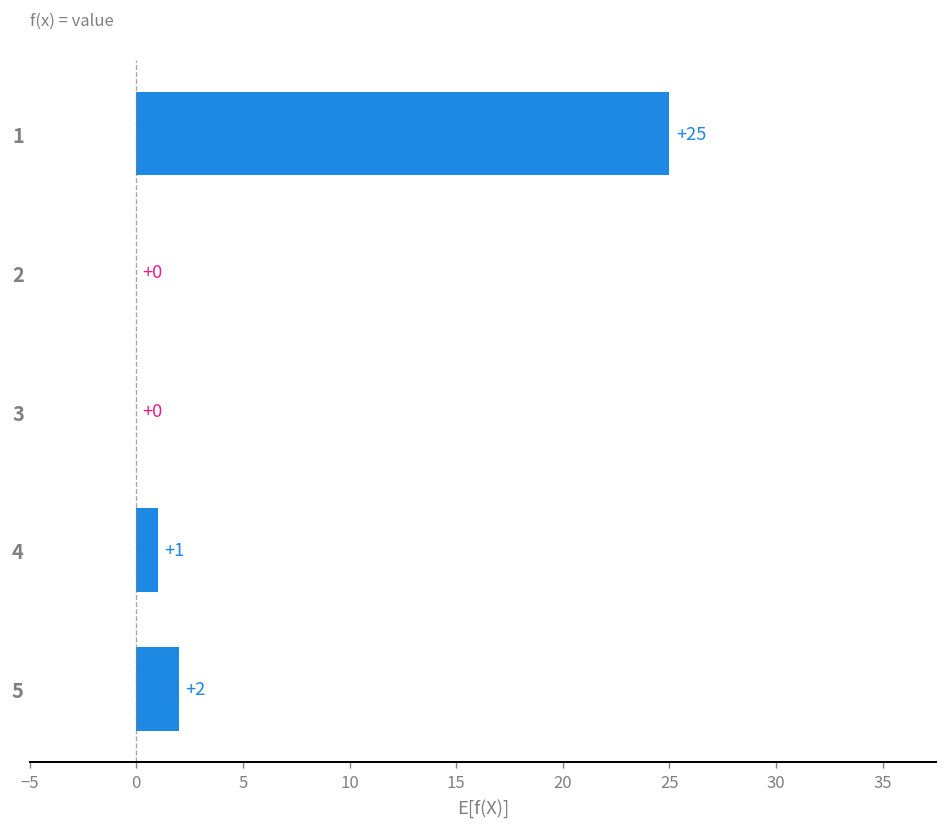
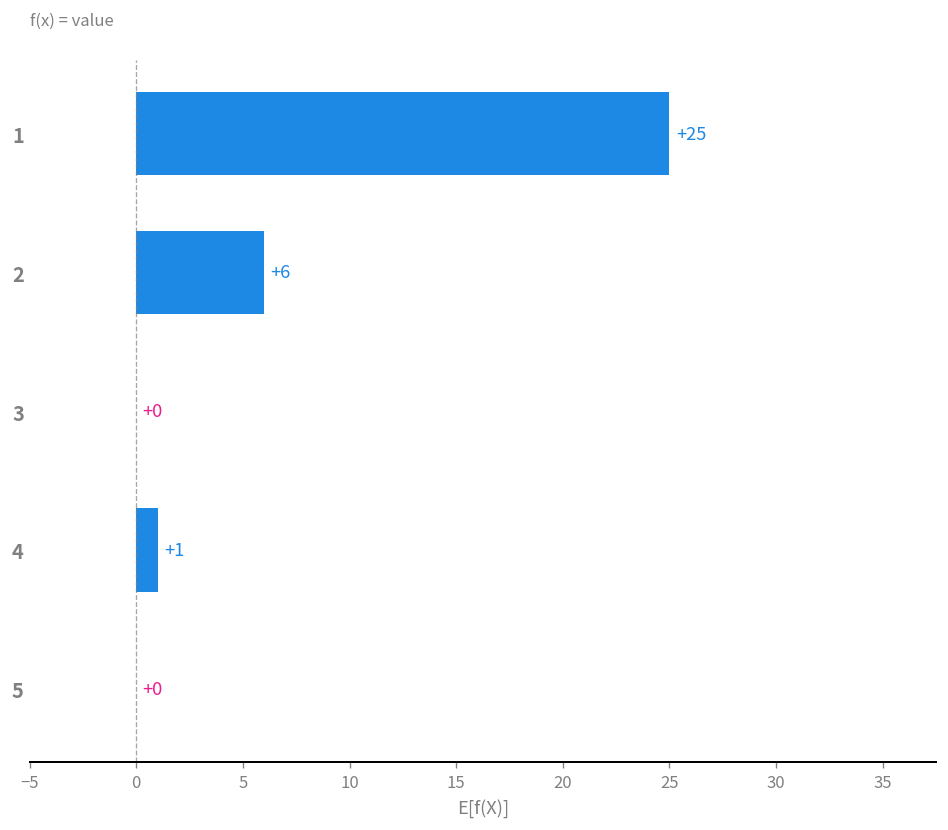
2: +0 -> +6
5: +2 -> +0
